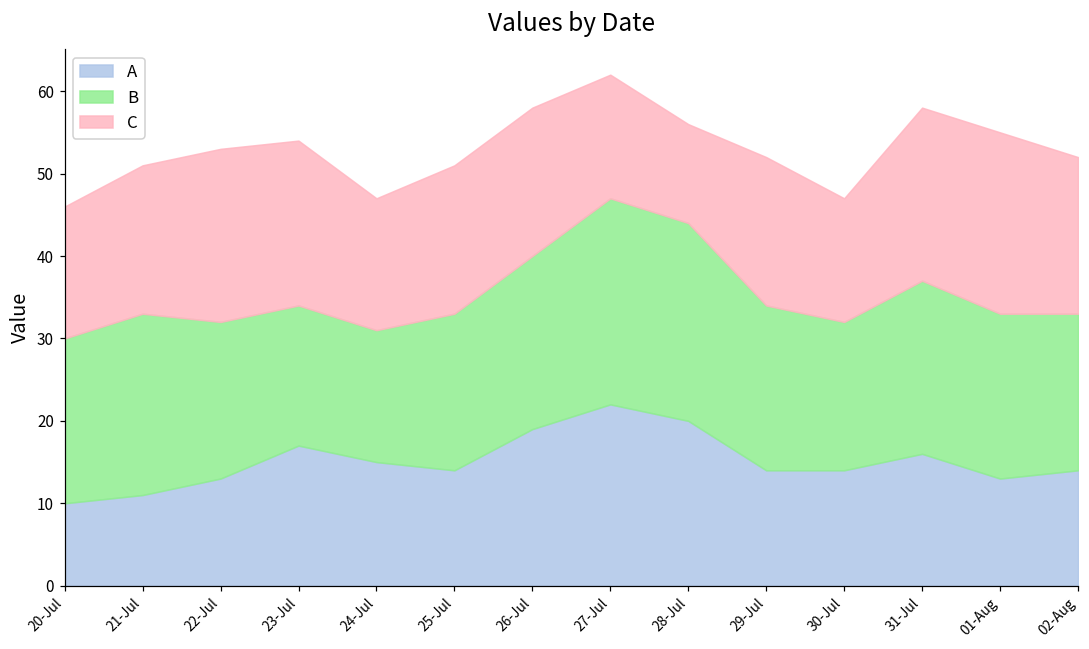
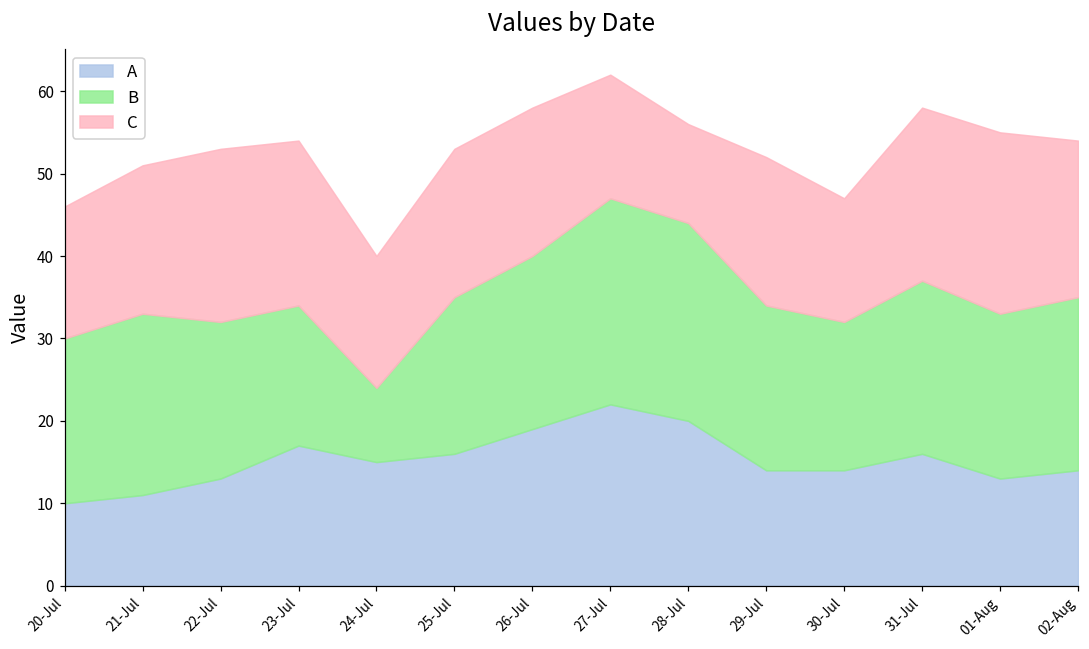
B, 24-Jul: 16 -> 9
A, 25-Jul: 14 -> 16
B, 02-Aug: 19 -> 21
